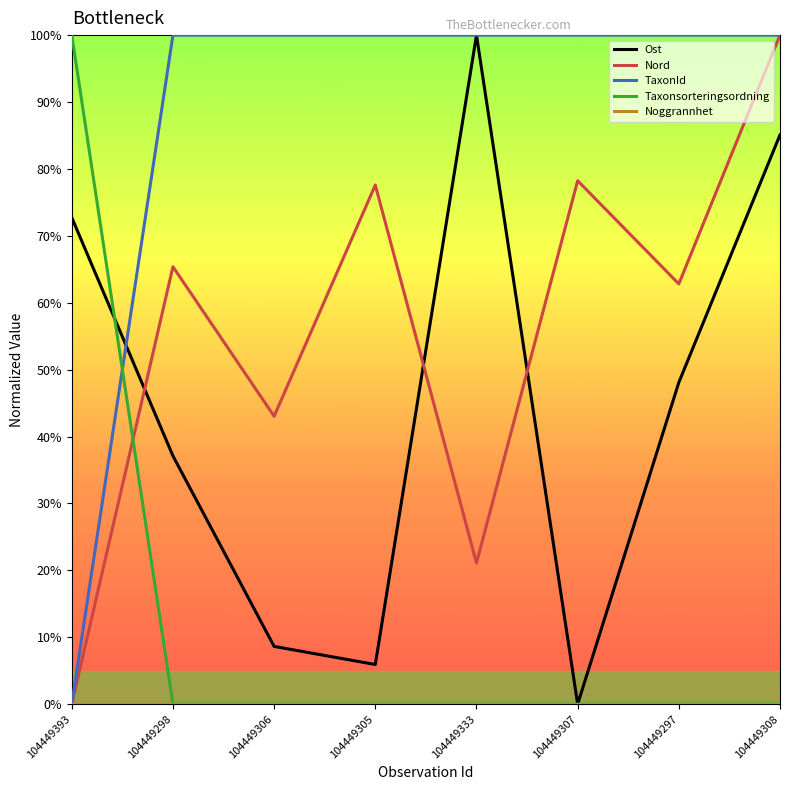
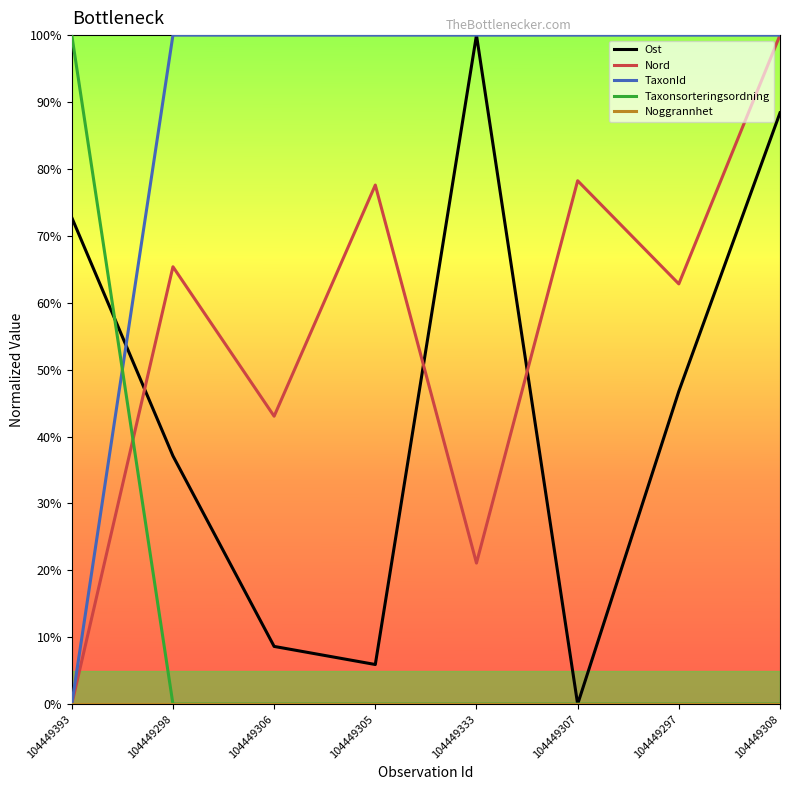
Ost, 104449297: 48% -> 47%
Ost, 104449308: 85% -> 88%
